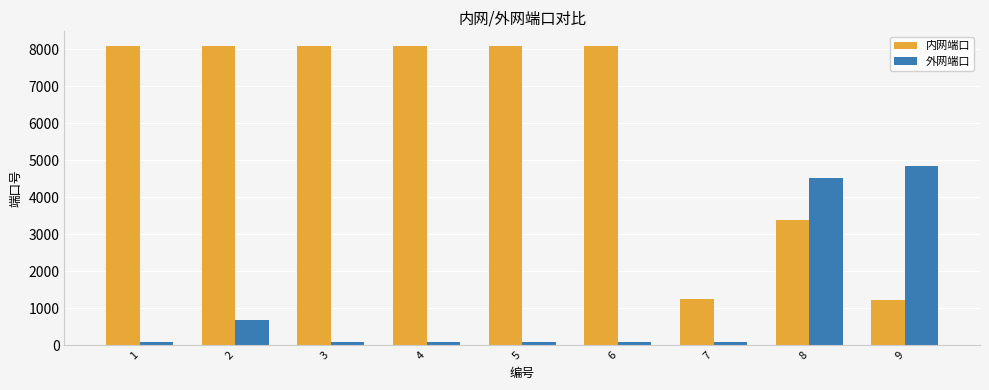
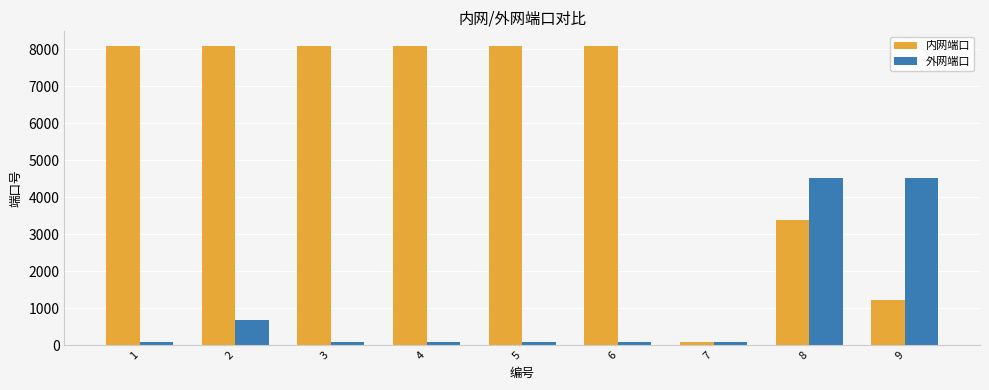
内网端口, 7: 1200 -> 100
外网端口, 9: 4800 -> 4500
